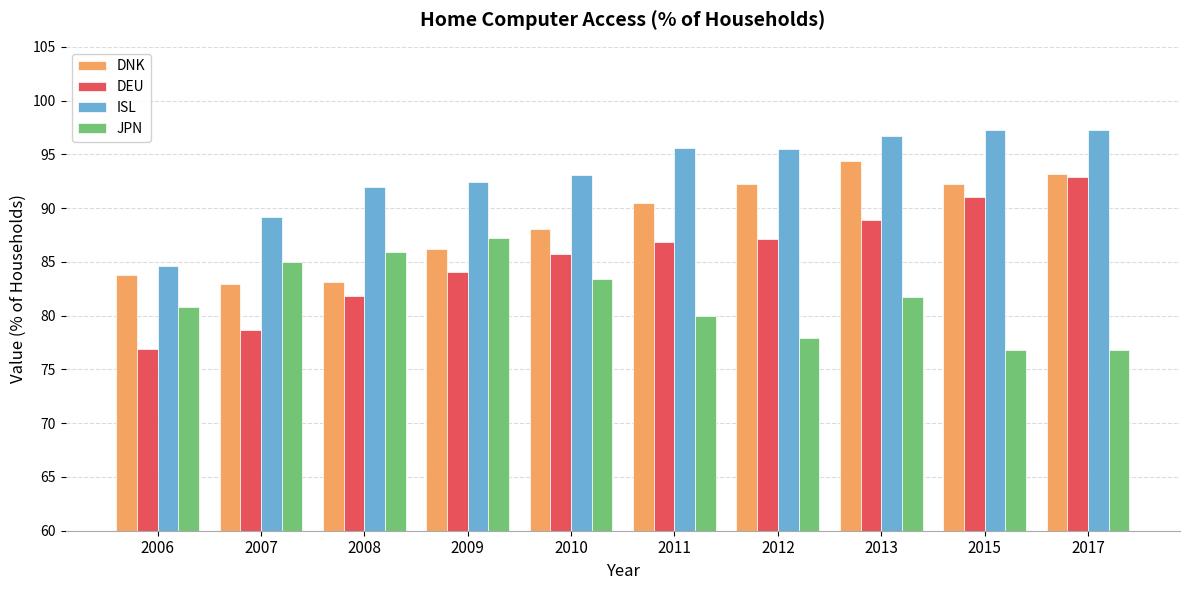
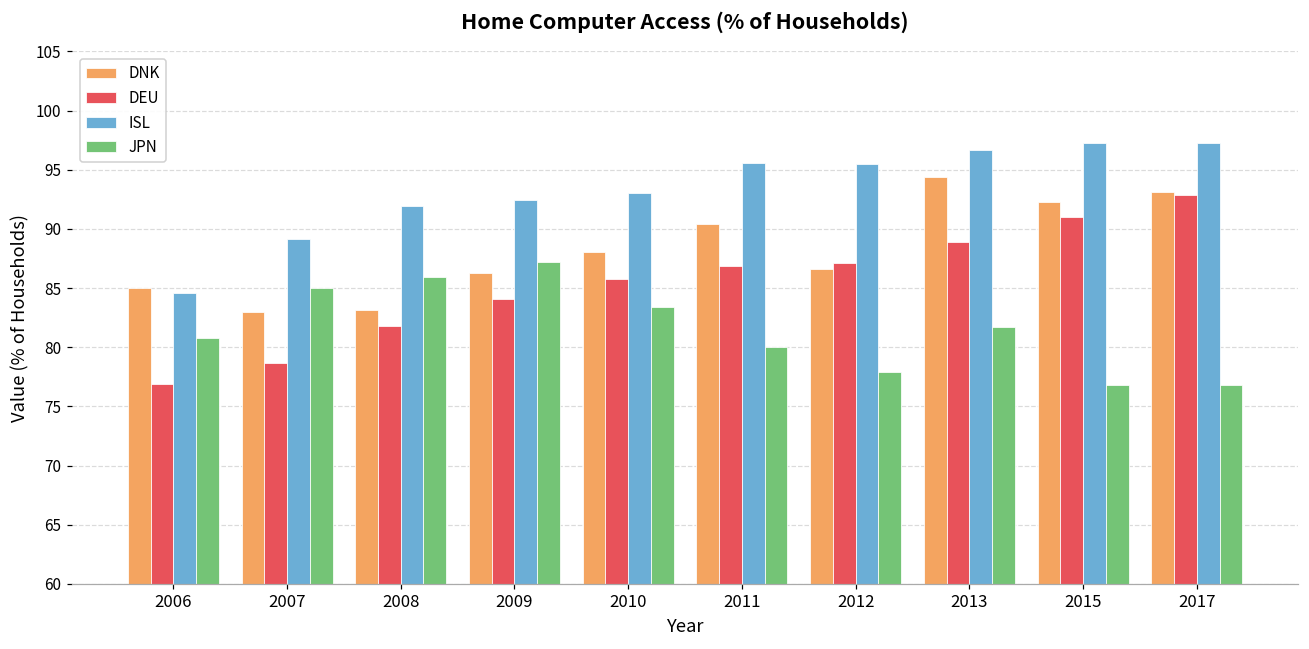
DNK, 2006: 83.8 -> 85.0
DNK, 2012: 92.3 -> 86.6
